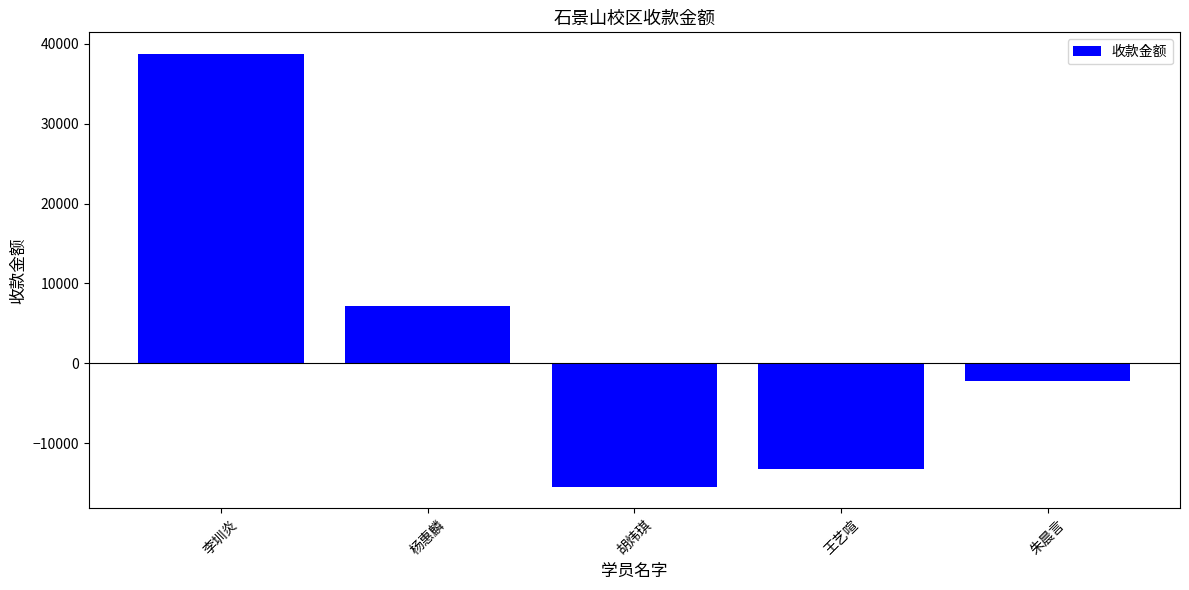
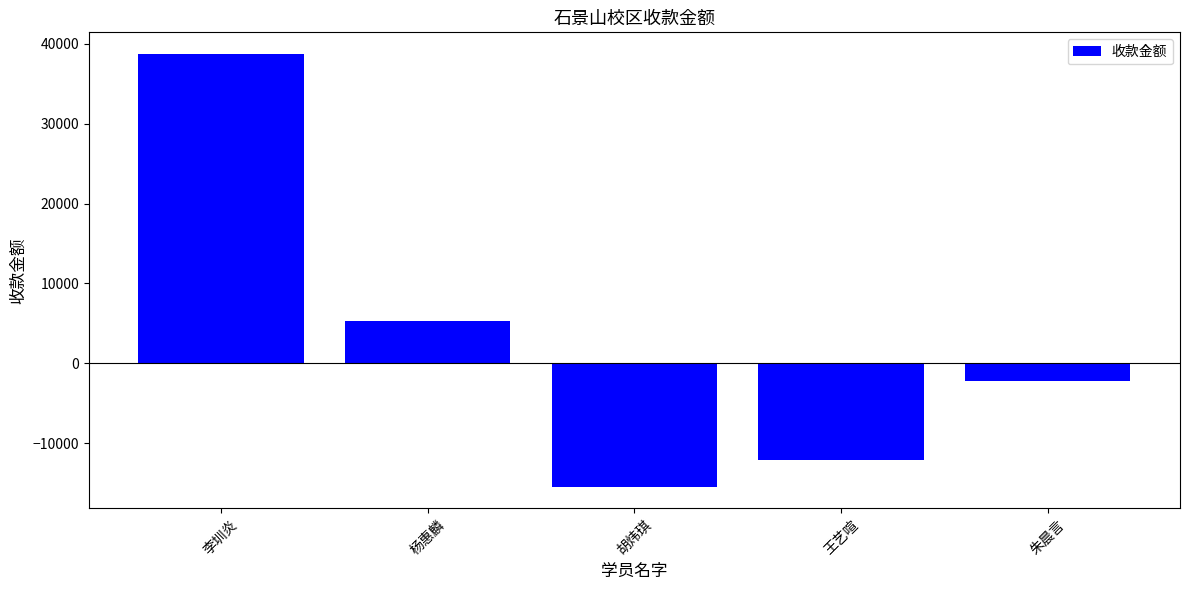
杨惠麟: 7000 -> 5000
王艺喧: -13000 -> -12000
